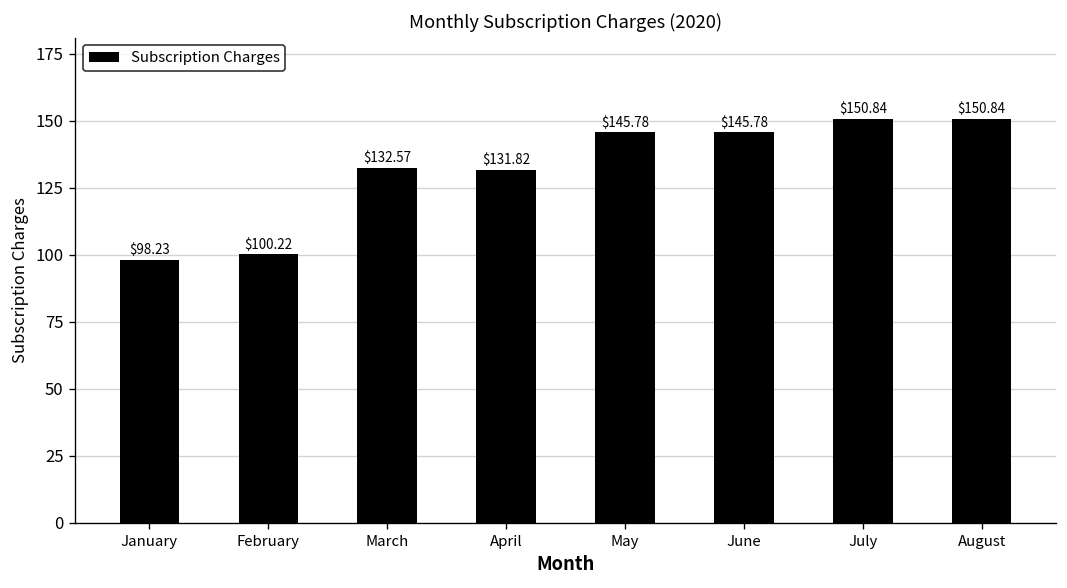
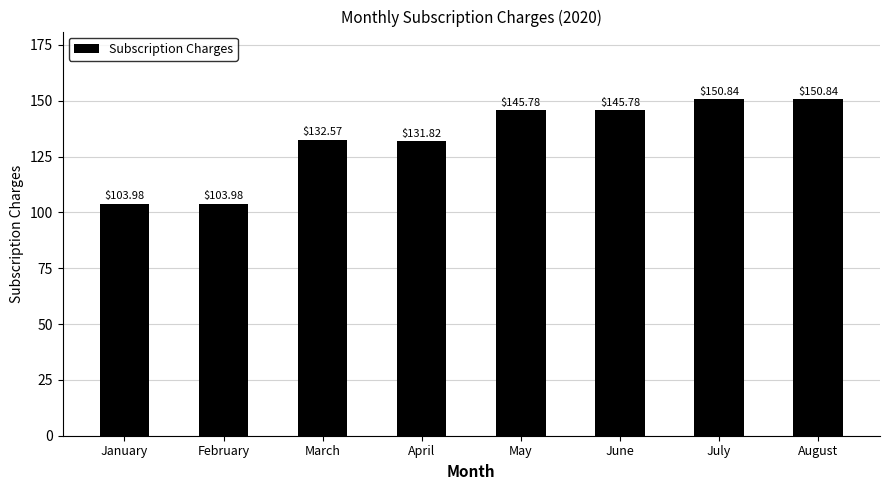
January: $98.23 -> $103.98
February: $100.22 -> $103.98
